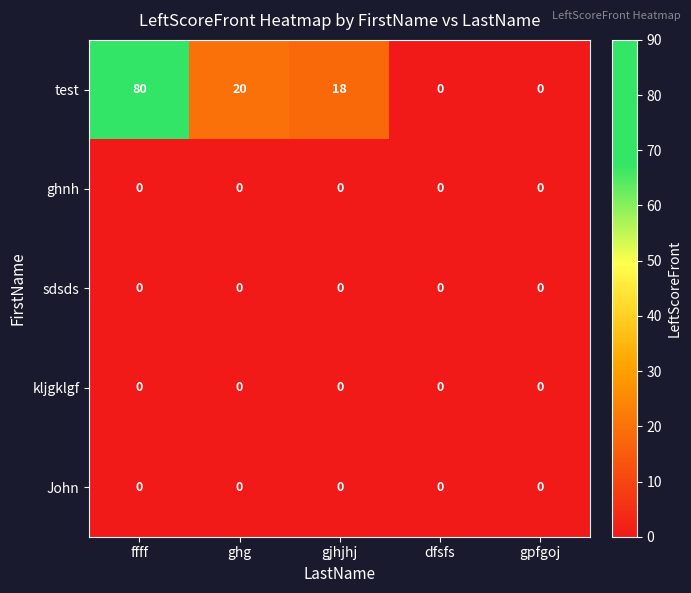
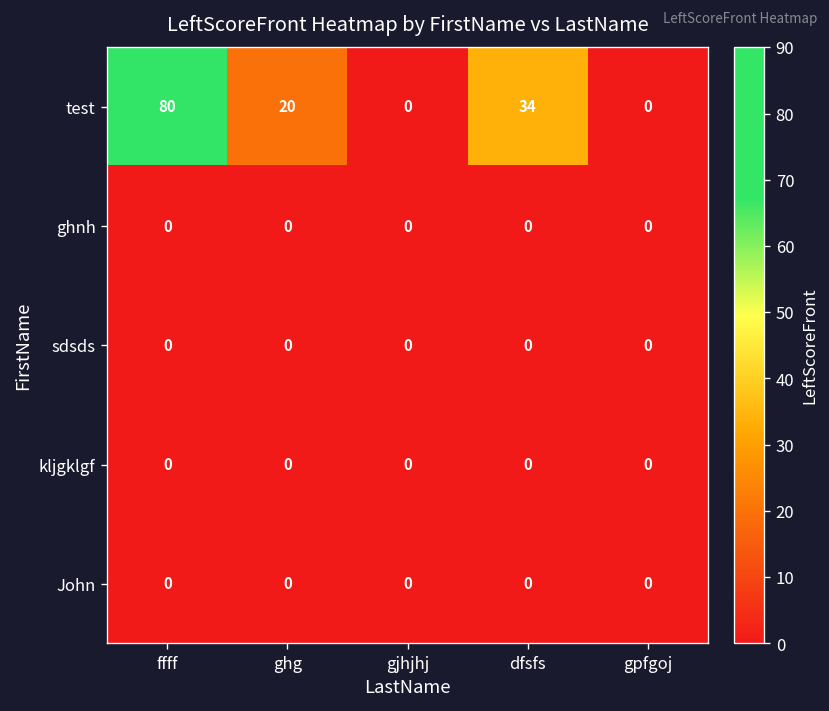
test, gjhjhj: 18 -> 0
test, dfsfs: 0 -> 34
